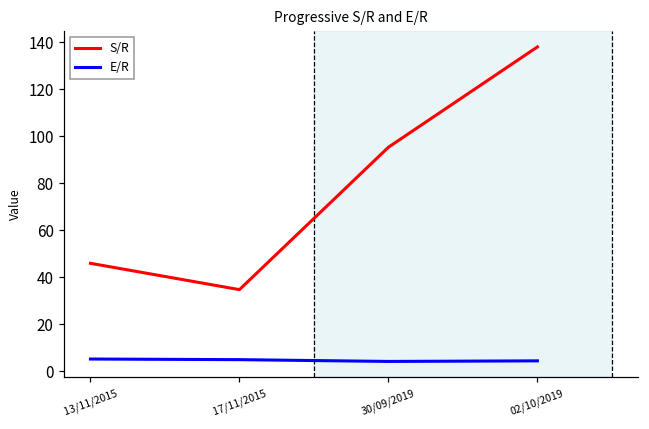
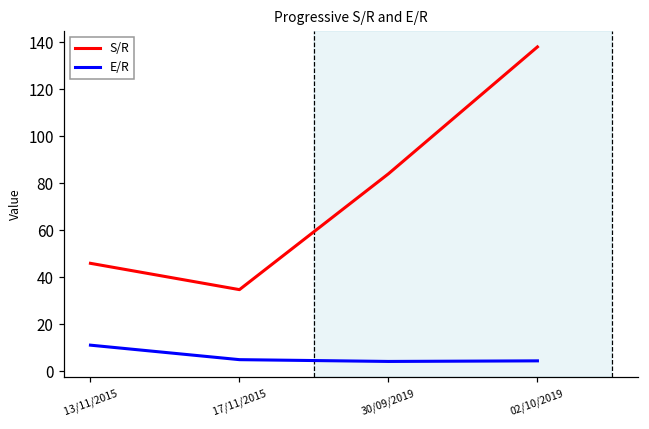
E/R, 13/11/2015: 5 -> 11
S/R, 30/09/2019: 95 -> 84
